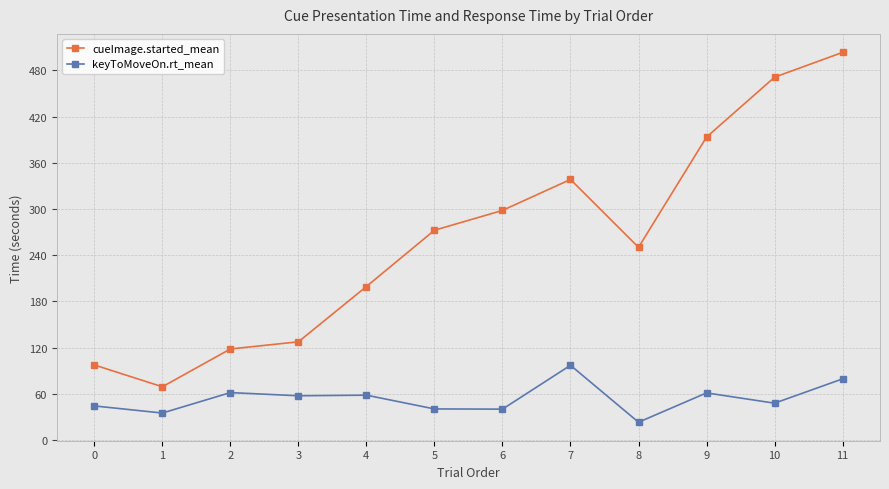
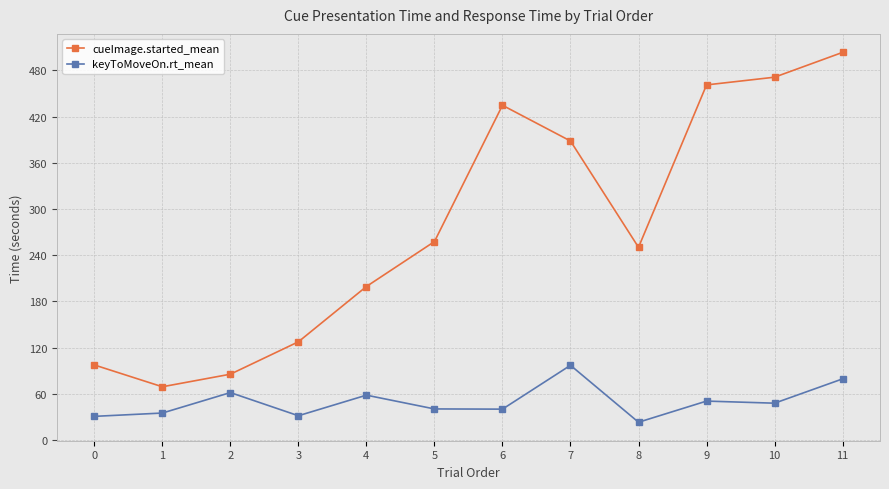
keyToMoveOn.rt_mean, 0: 40 -> 30
cueImage.started_mean, 2: 120 -> 90
keyToMoveOn.rt_mean, 3: 60 -> 30
cueImage.started_mean, 5: 270 -> 260
cueImage.started_mean, 6: 300 -> 430
cueImage.started_mean, 7: 340 -> 390
cueImage.started_mean, 9: 390 -> 460
keyToMoveOn.rt_mean, 9: 60 -> 50
